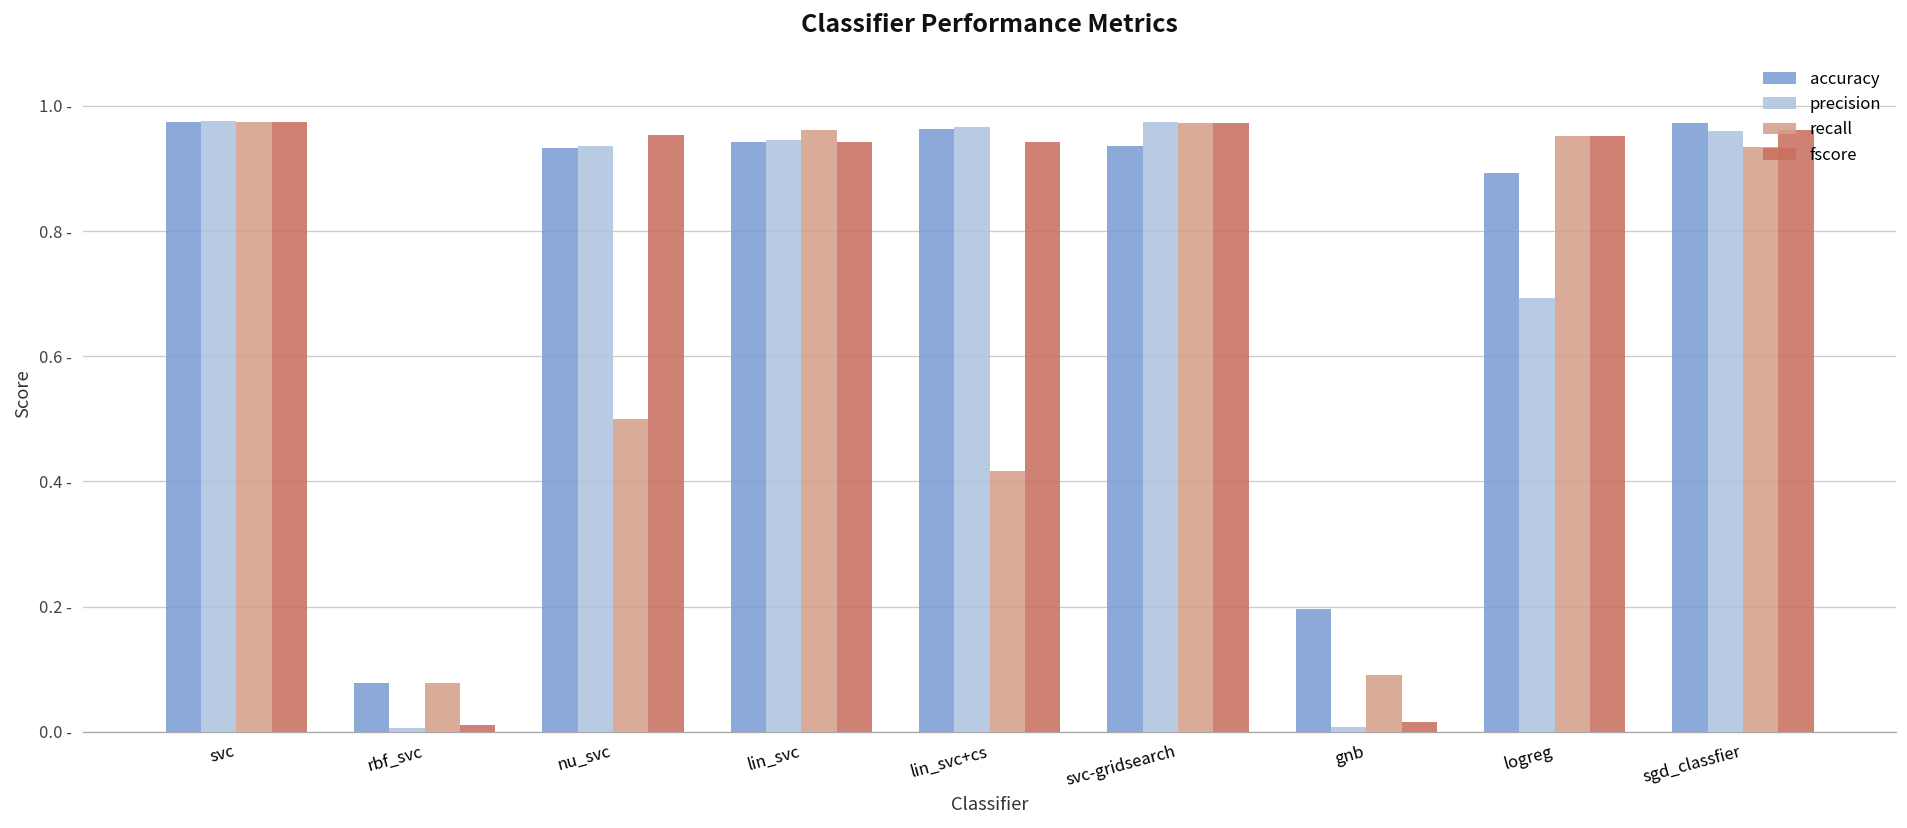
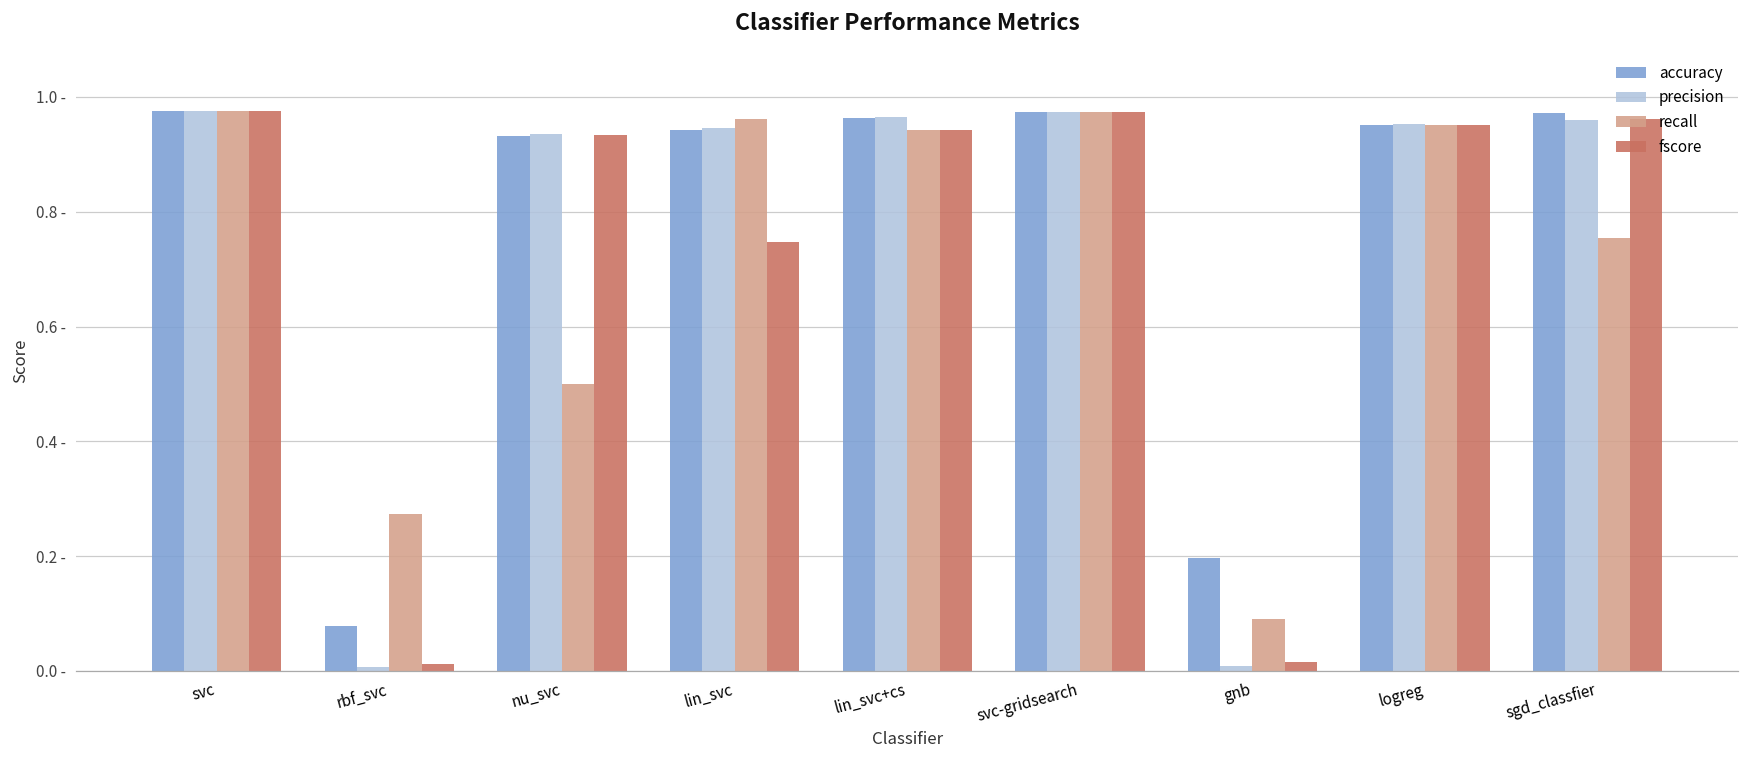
recall, rbf_svc: 0.08 - -> 0.27 -
fscore, nu_svc: 0.95 - -> 0.93 -
fscore, lin_svc: 0.94 - -> 0.75 -
recall, lin_svc+cs: 0.42 - -> 0.94 -
accuracy, svc-gridsearch: 0.94 - -> 0.97 -
accuracy, logreg: 0.89 - -> 0.95 -
precision, logreg: 0.69 - -> 0.95 -
recall, sgd_classfier: 0.93 - -> 0.75 -
